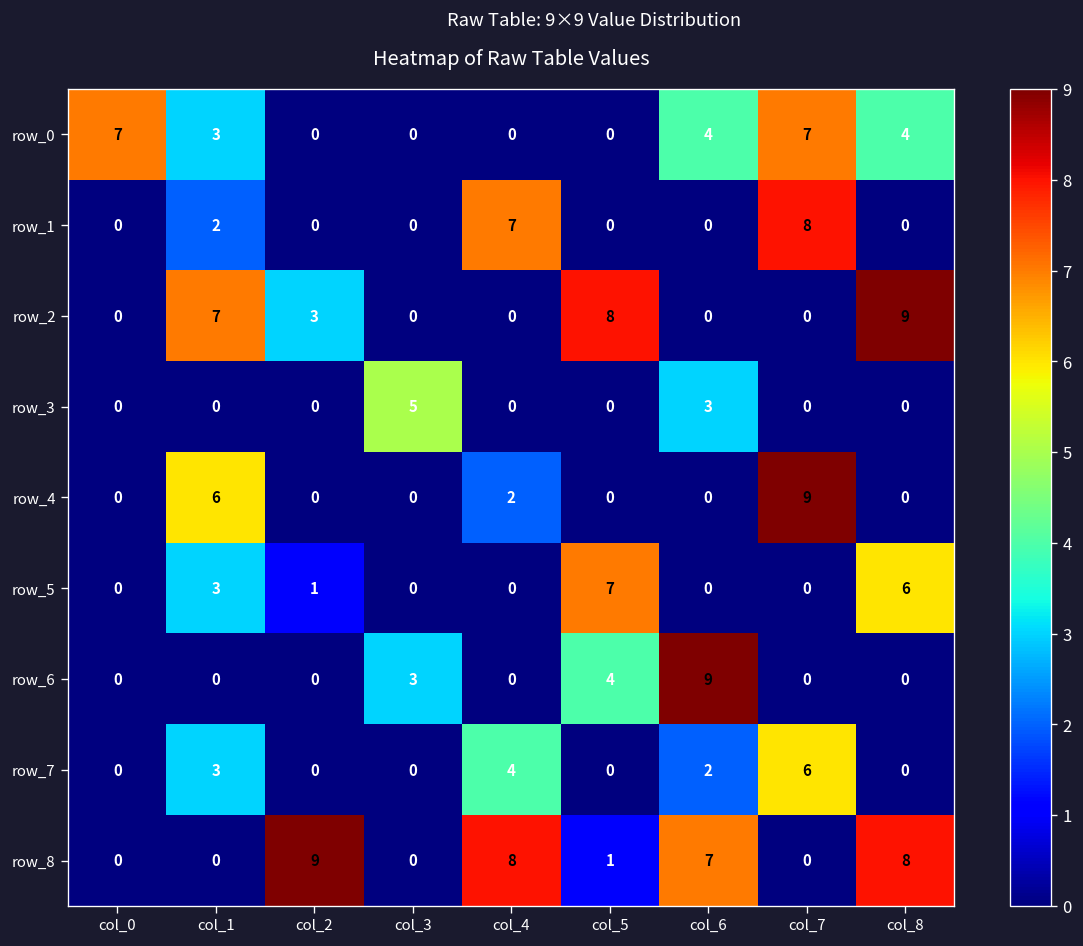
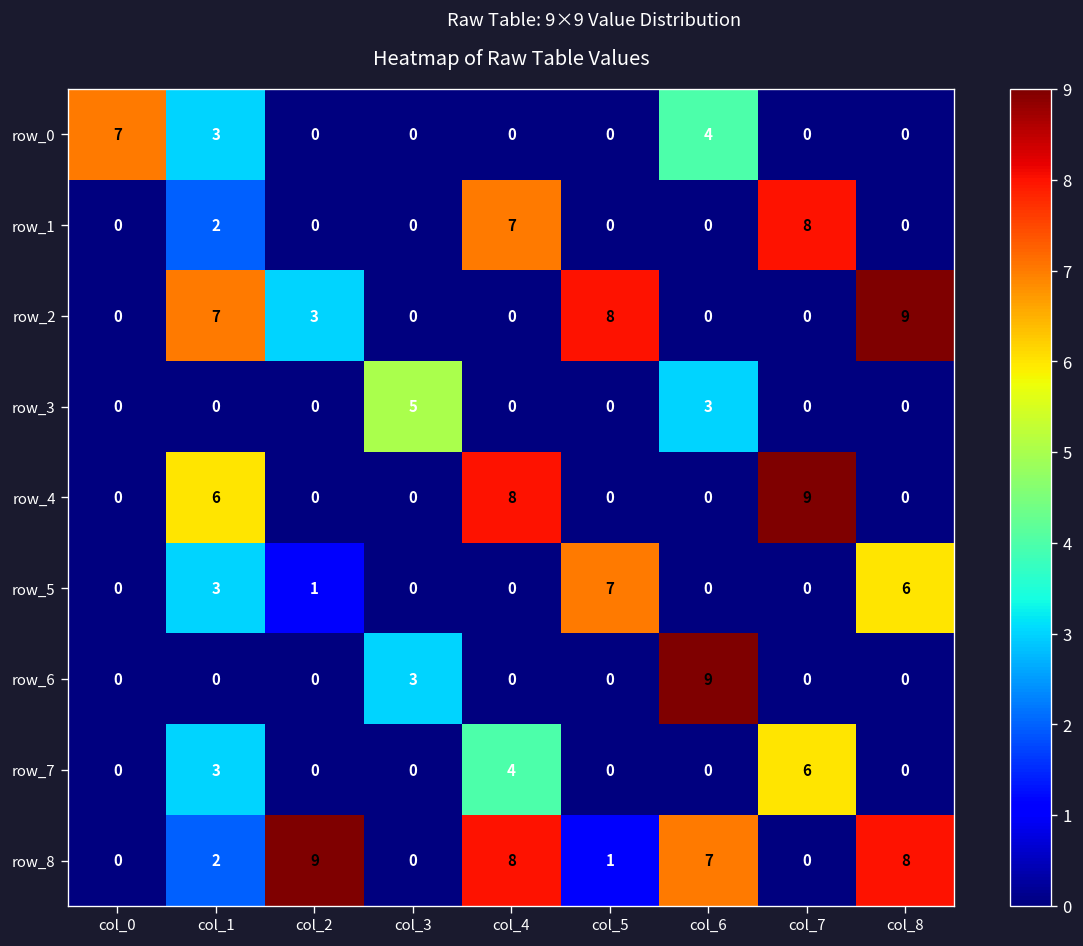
row_0, col_7: 7 -> 0
row_0, col_8: 4 -> 0
row_4, col_4: 2 -> 8
row_6, col_5: 4 -> 0
row_7, col_6: 2 -> 0
row_8, col_1: 0 -> 2
